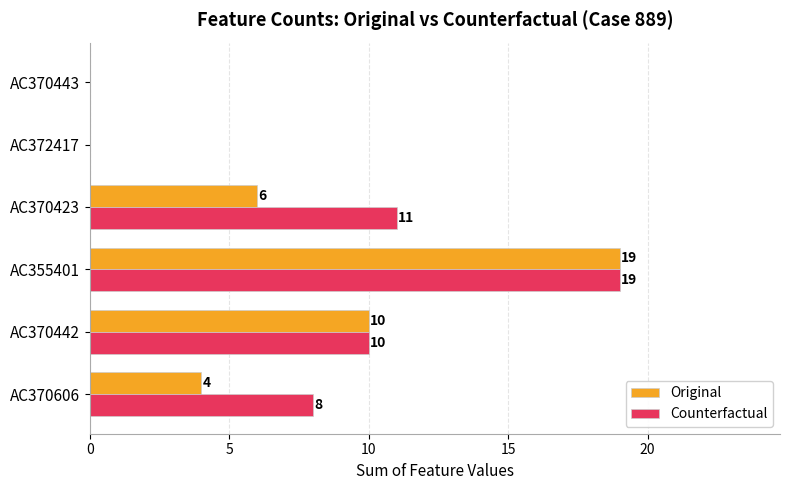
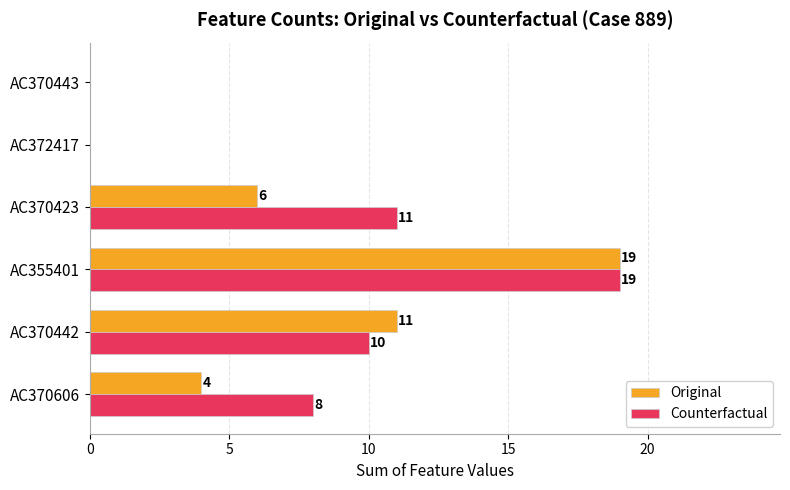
Original, AC370442: 10 -> 11
